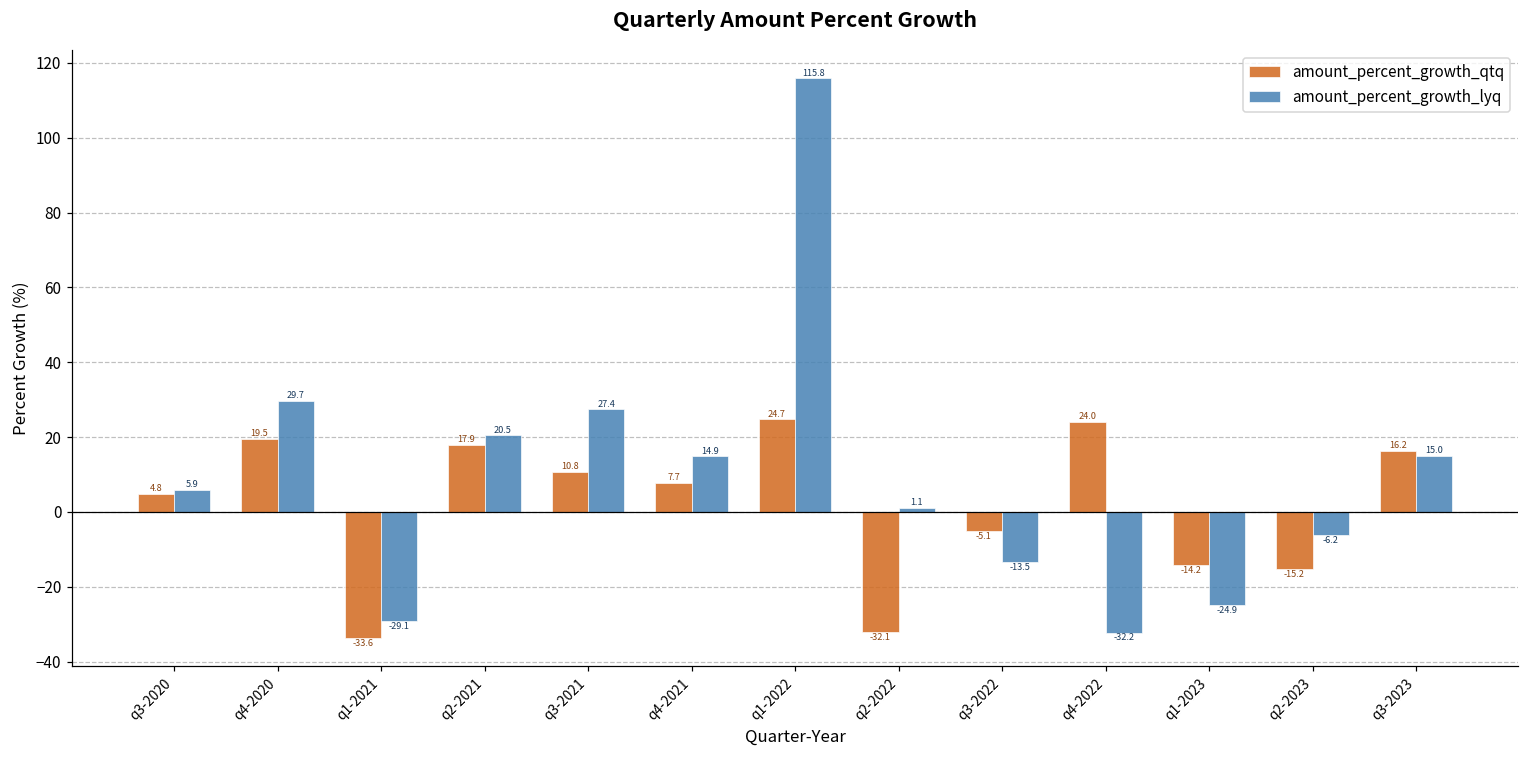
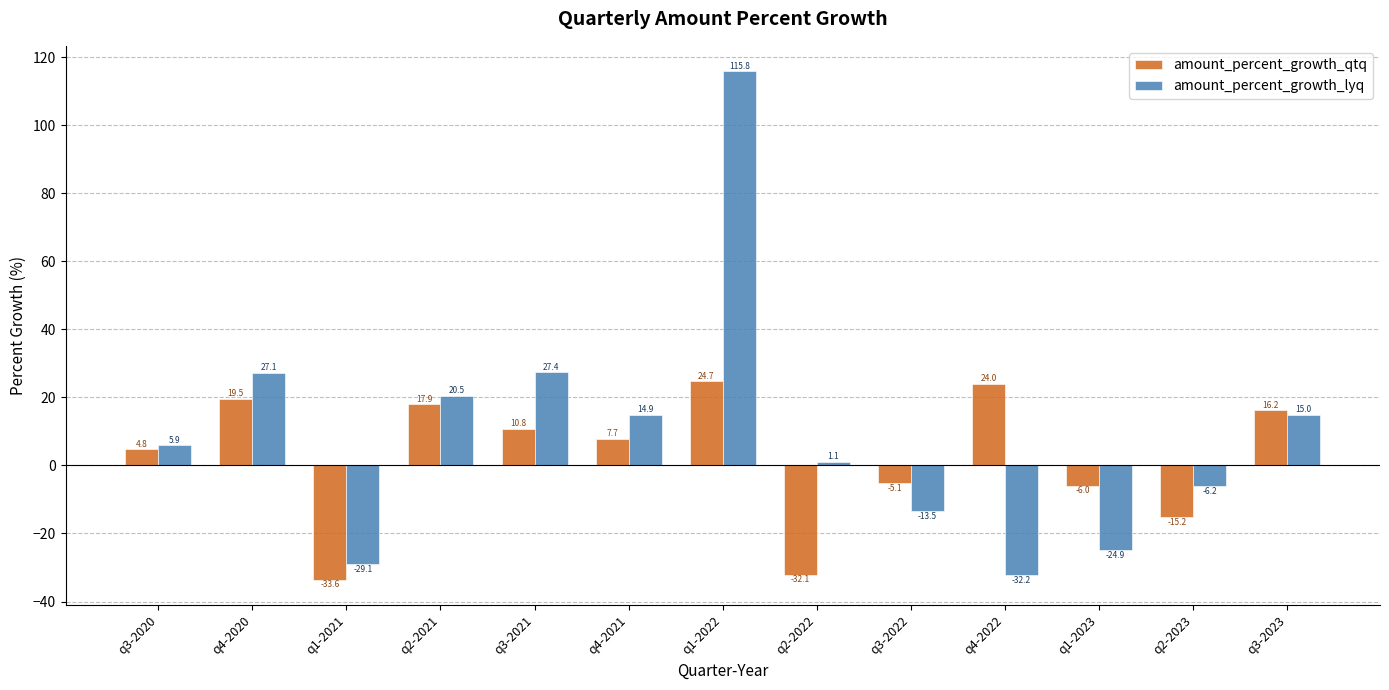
amount_percent_growth_lyq, q4-2020: 29.7 -> 27.1
amount_percent_growth_qtq, q1-2023: -14.2 -> -6.0
